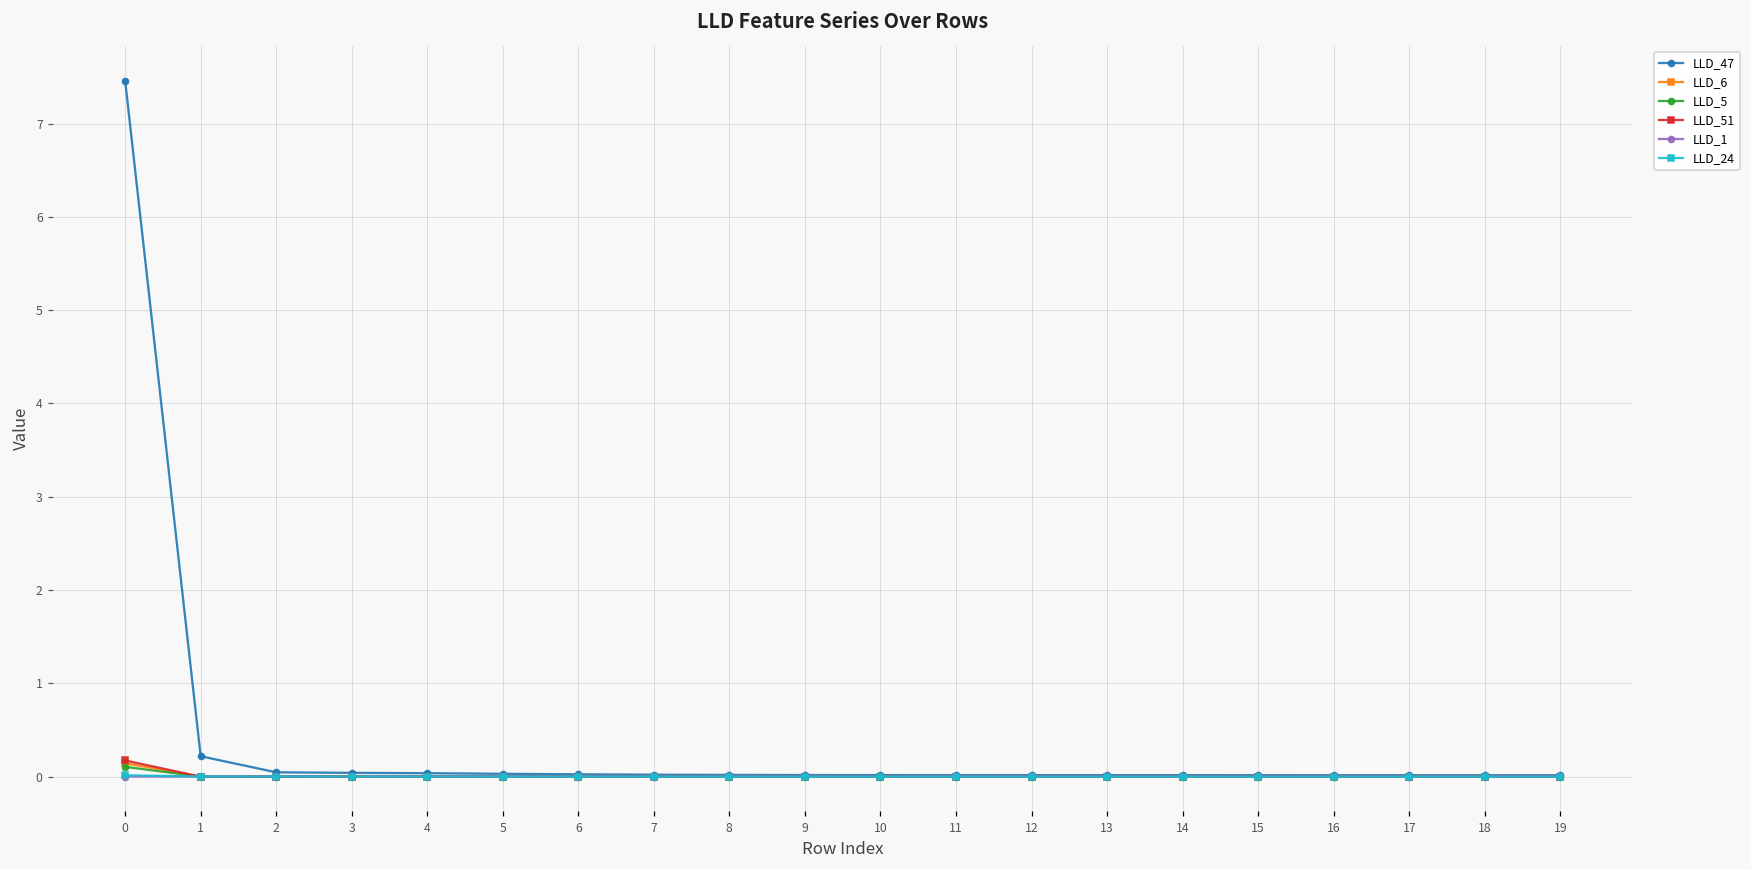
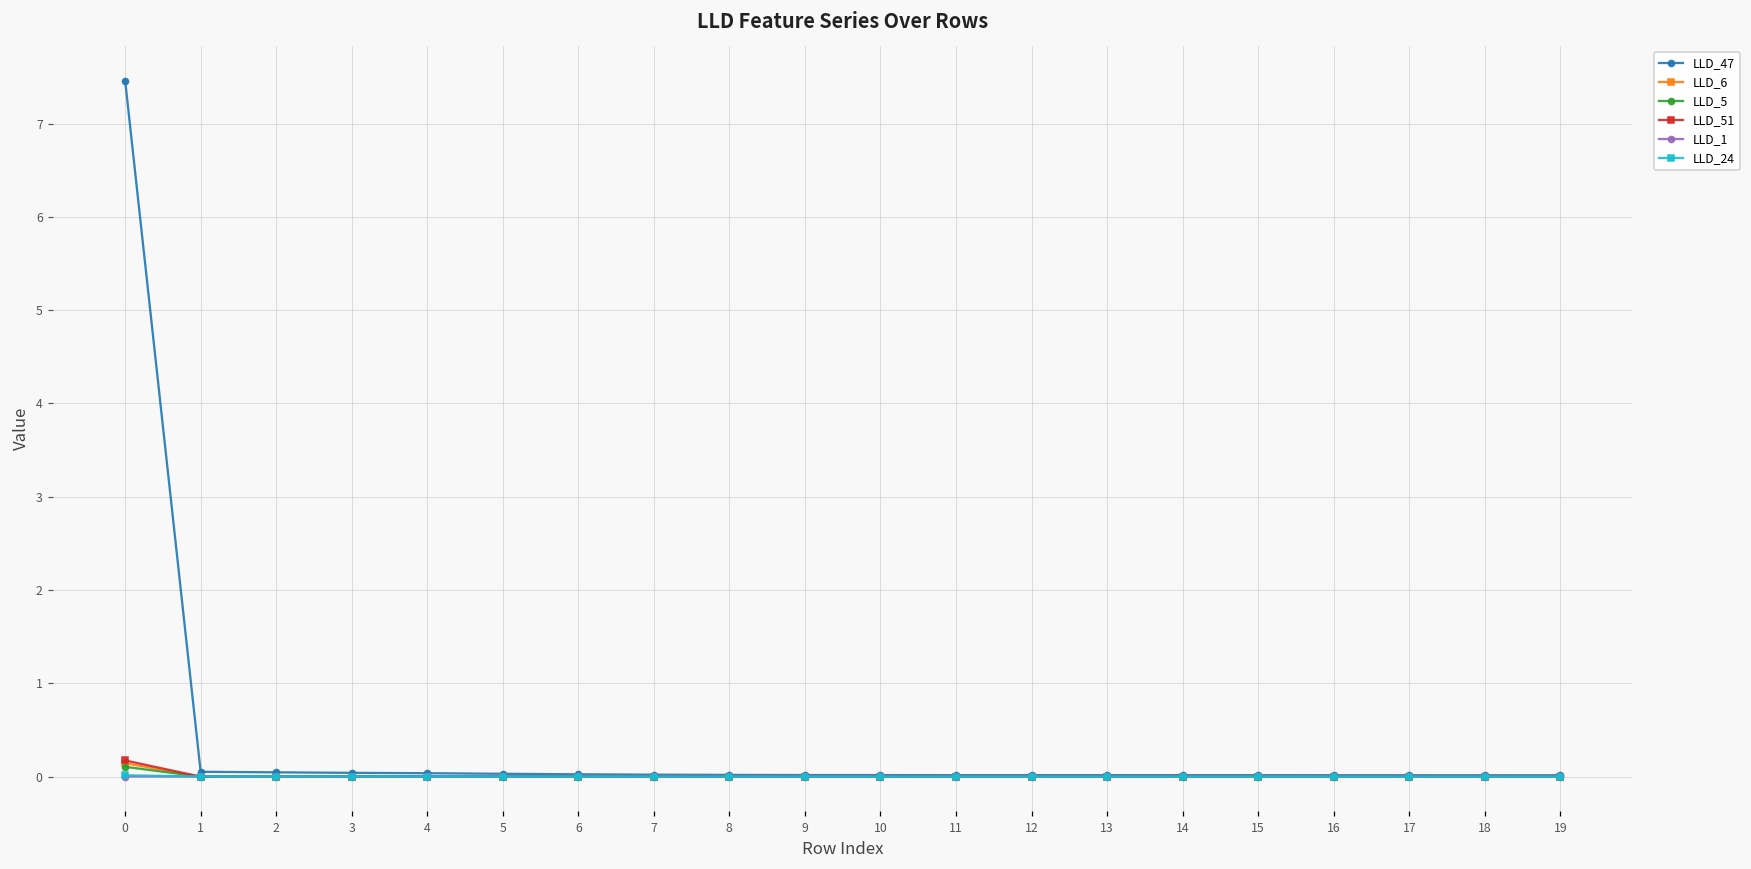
LLD_47, 1: 0.2 -> 0.1
